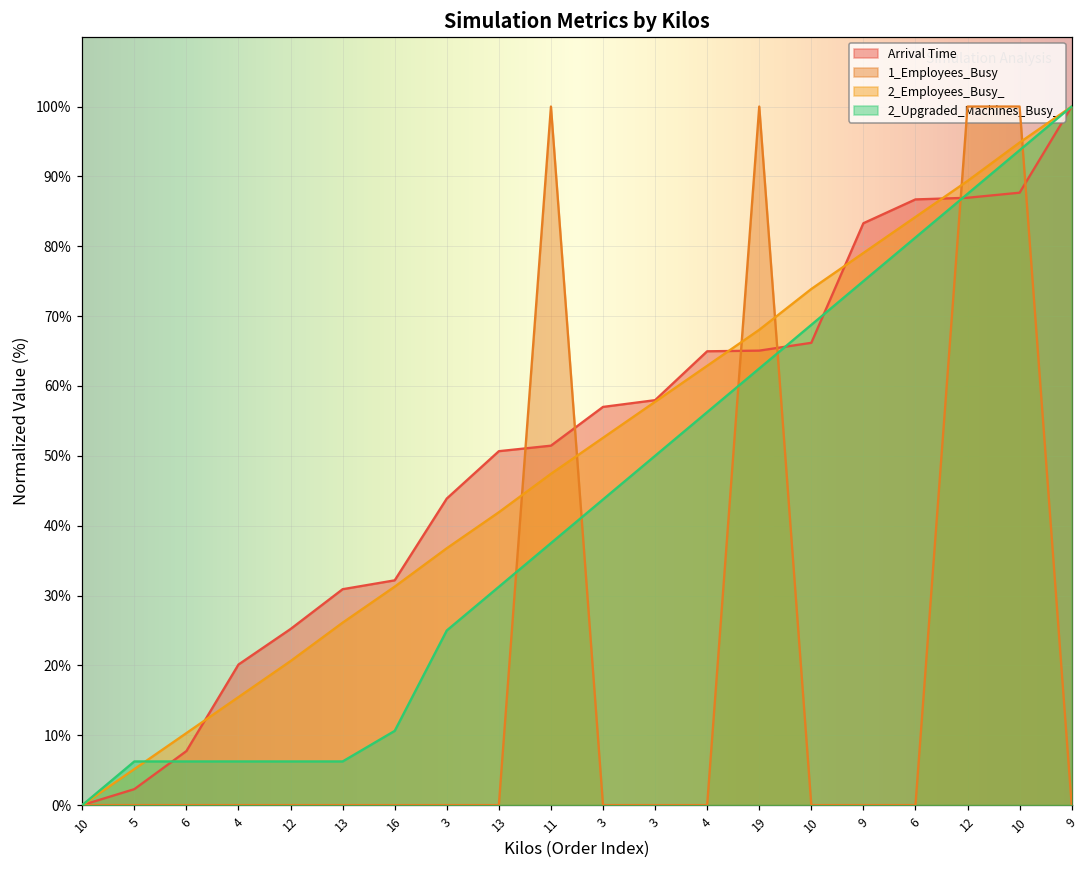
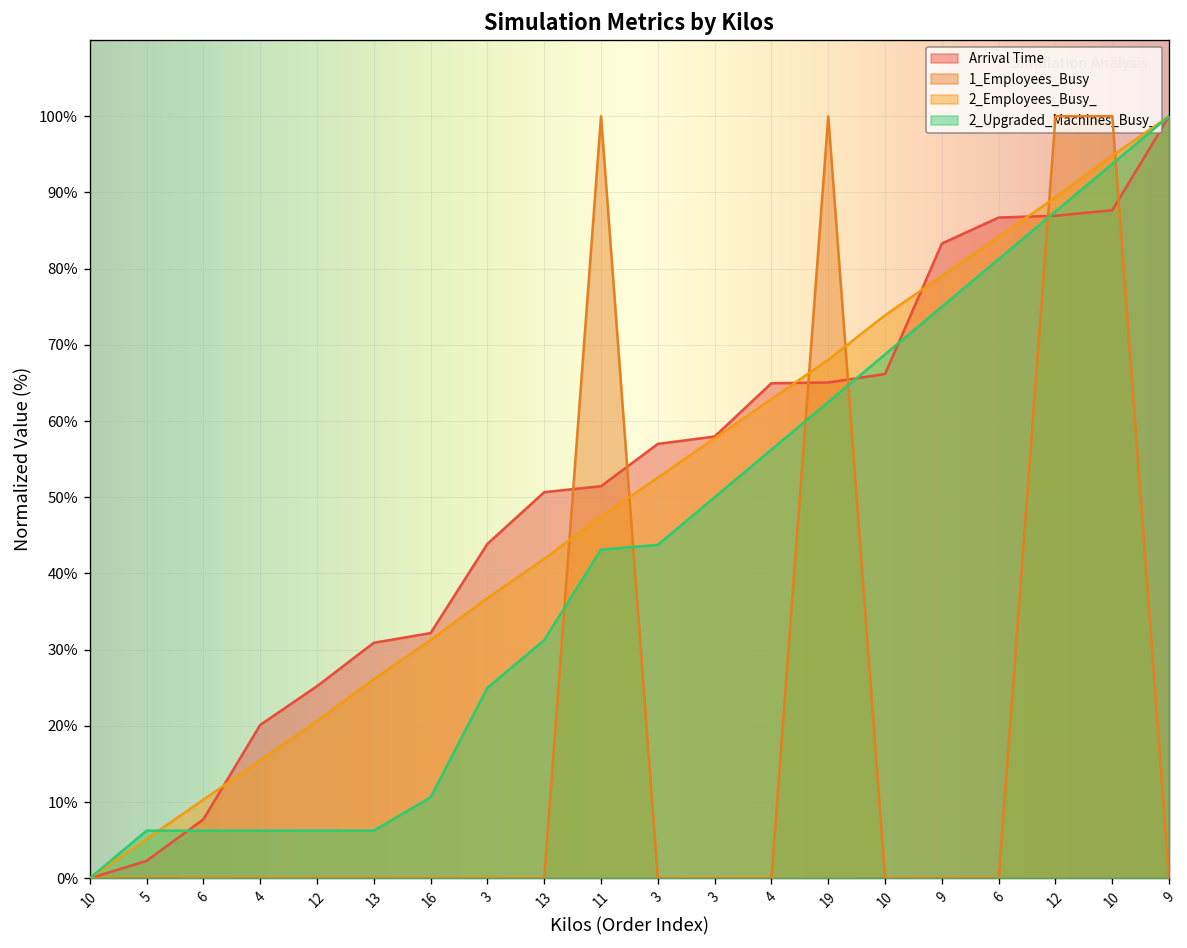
2_Upgraded_Machines_Busy_, 11: 38% -> 43%
